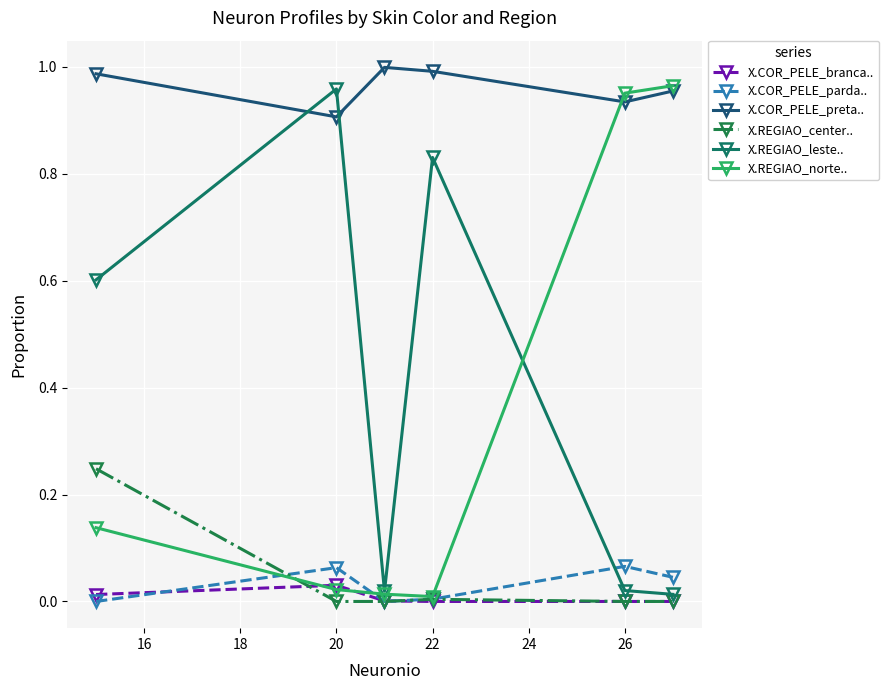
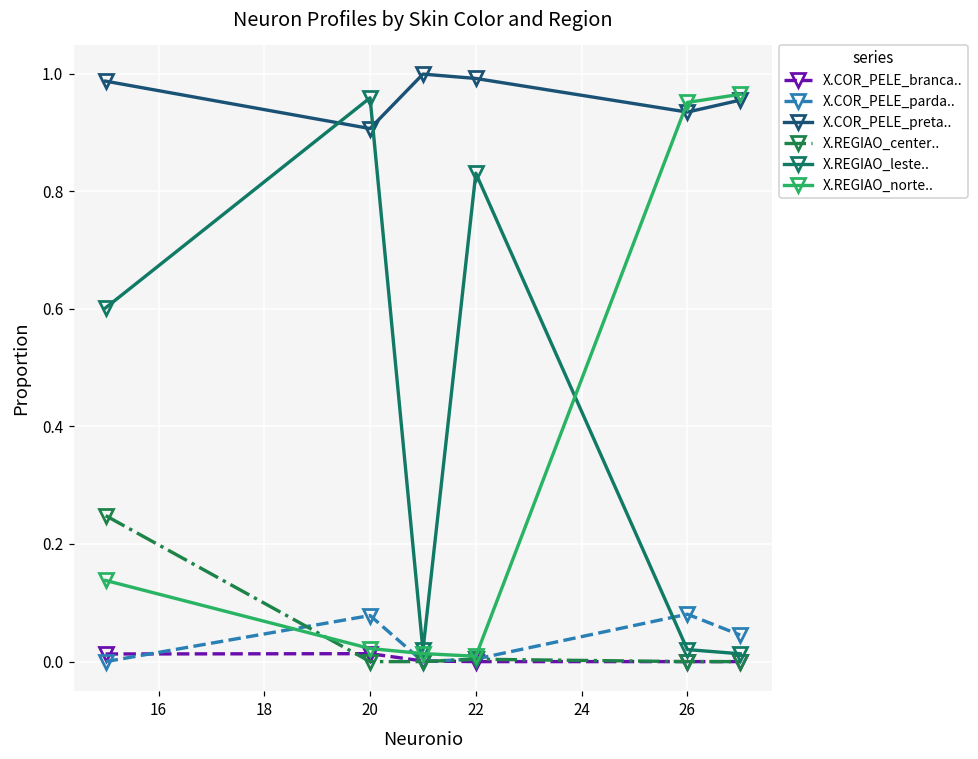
X.COR_PELE_branca.., 20: 0.03 -> 0.01
X.COR_PELE_parda.., 20: 0.06 -> 0.08
X.COR_PELE_parda.., 26: 0.07 -> 0.08
